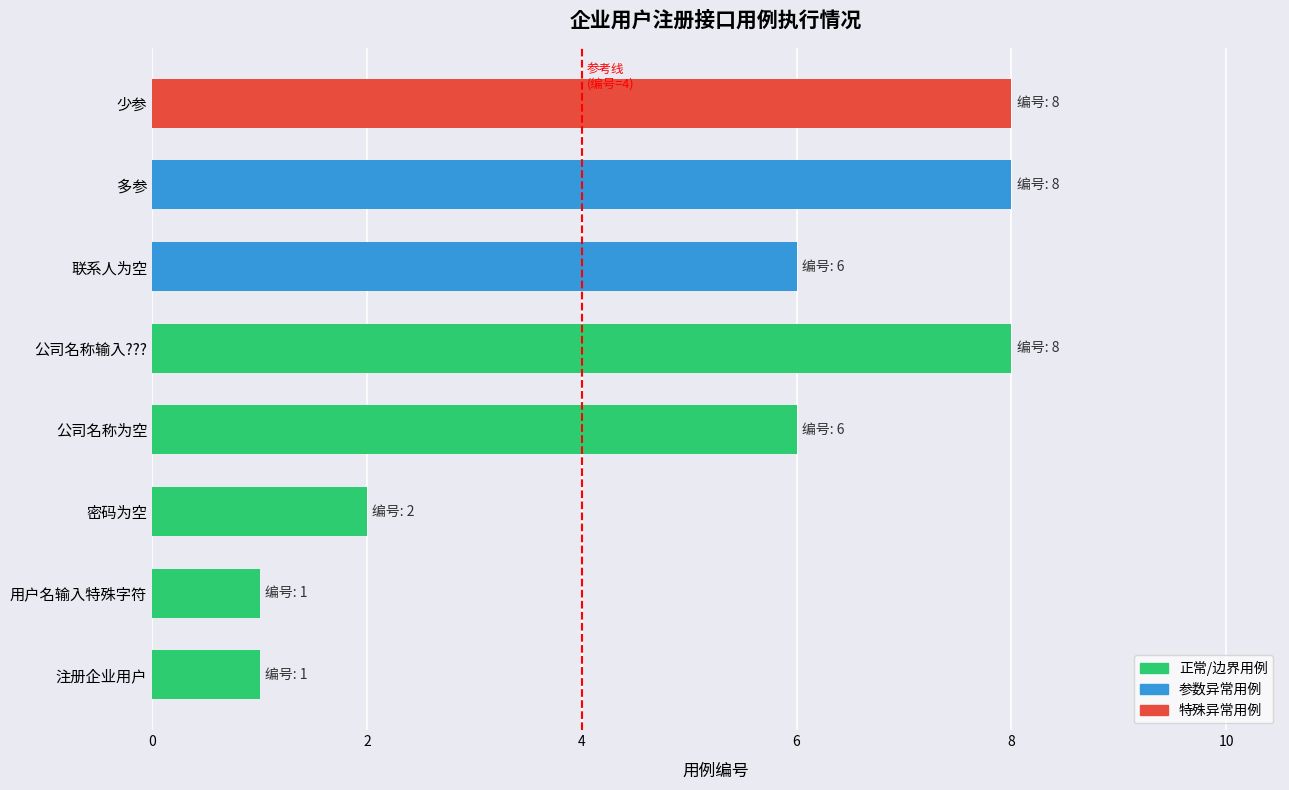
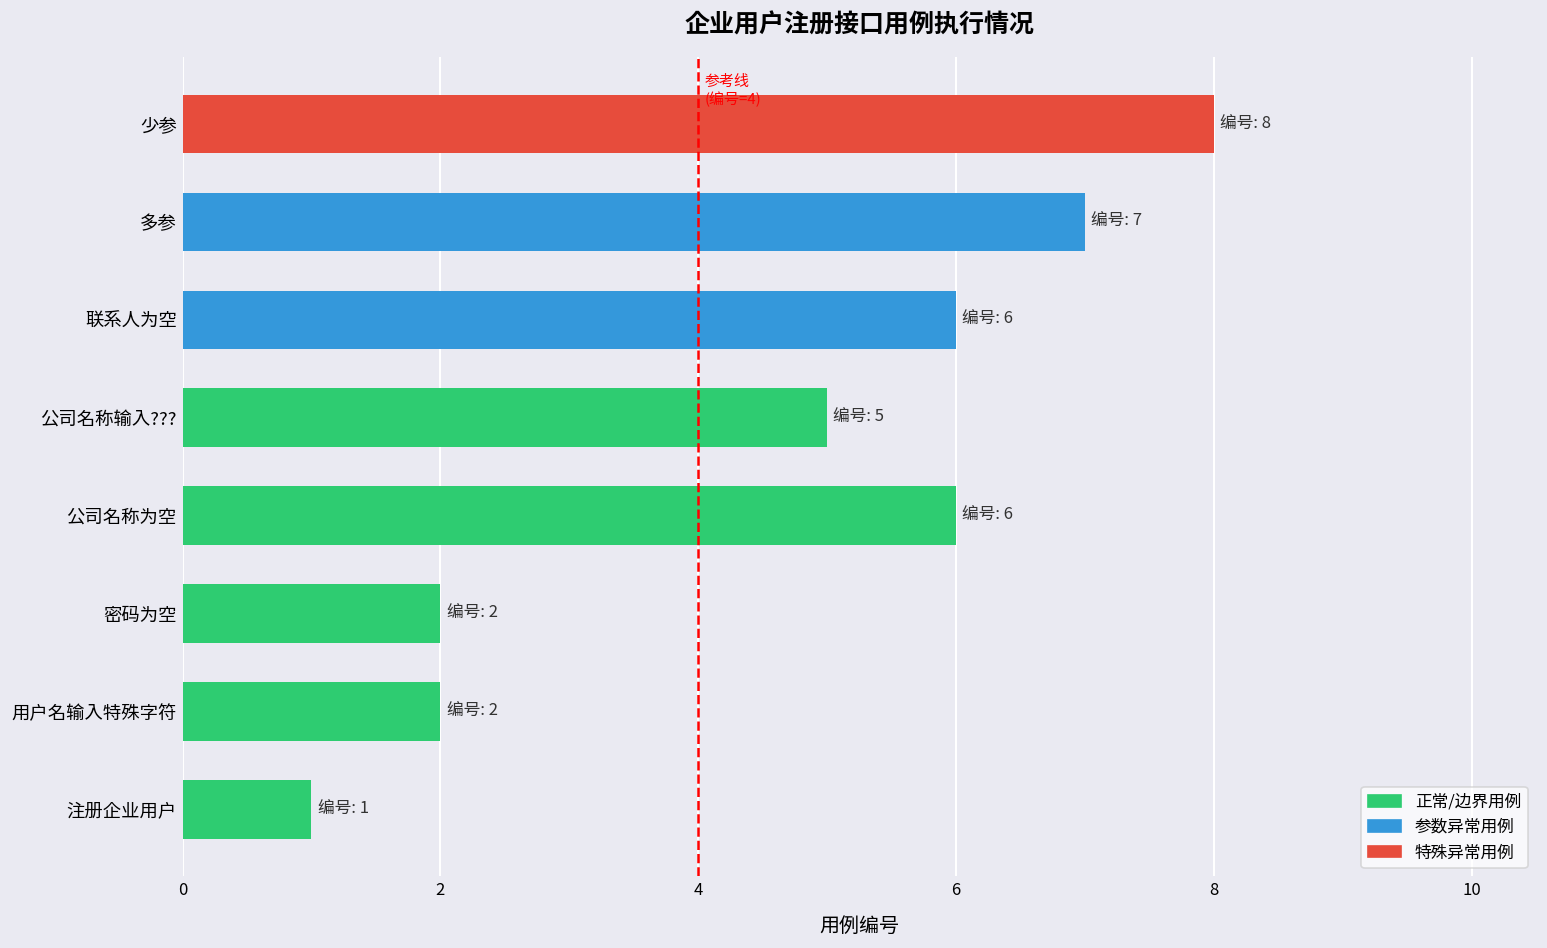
多参: 8 -> 7
公司名称输入???: 8 -> 5
用户名输入特殊字符: 1 -> 2
